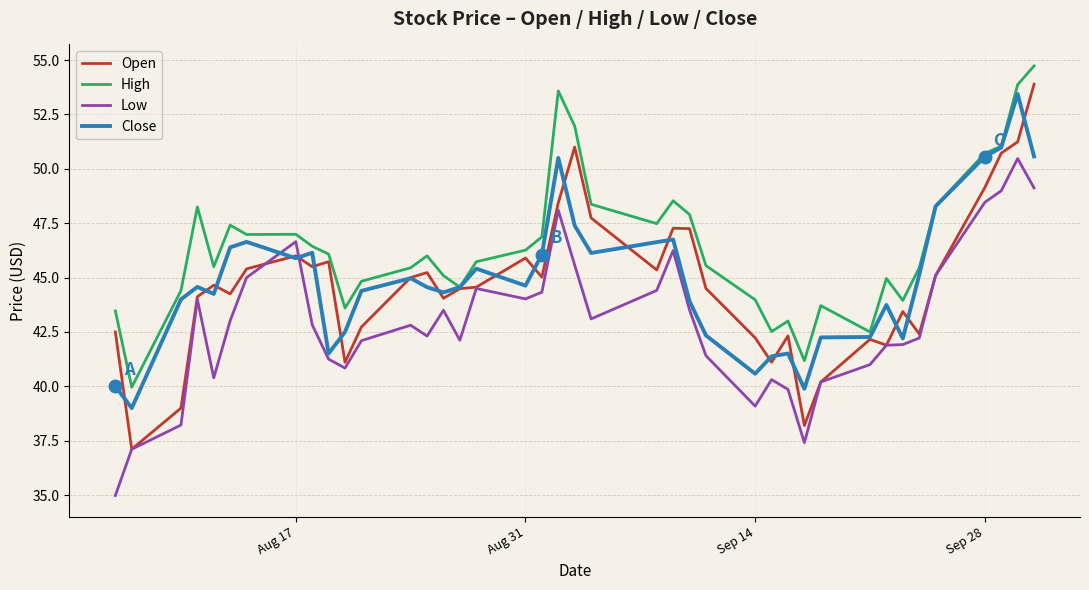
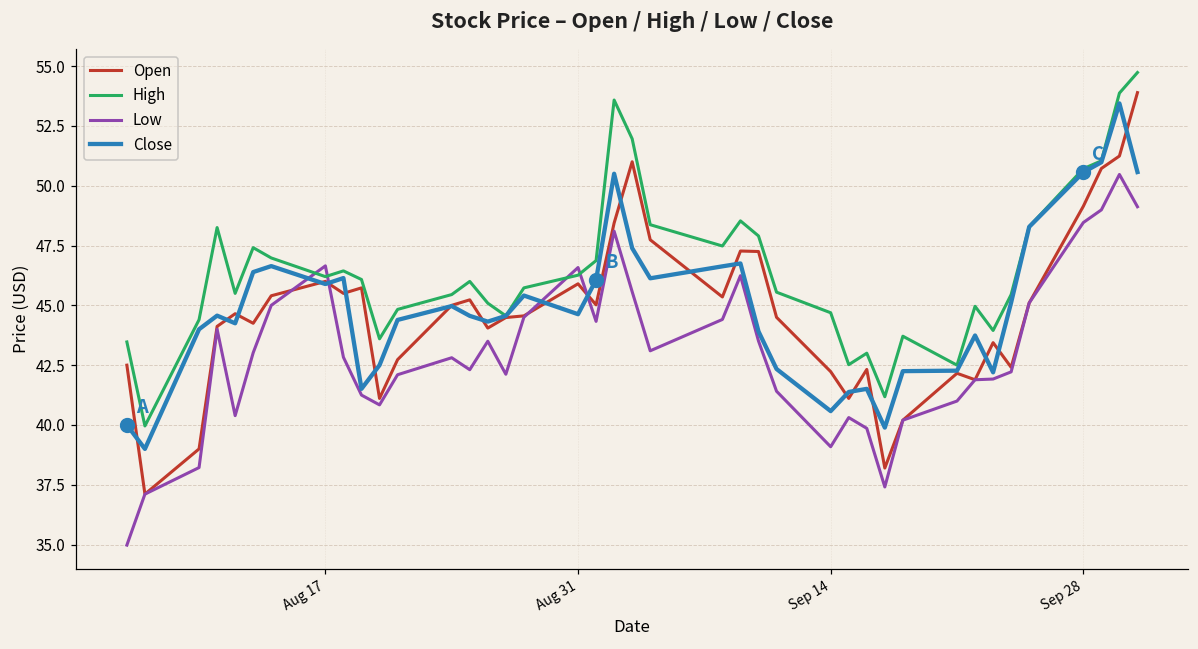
High, Aug 17: 47.0 -> 46.2
Low, Aug 31: 44.0 -> 46.6
High, Sep 14: 44.0 -> 44.7
